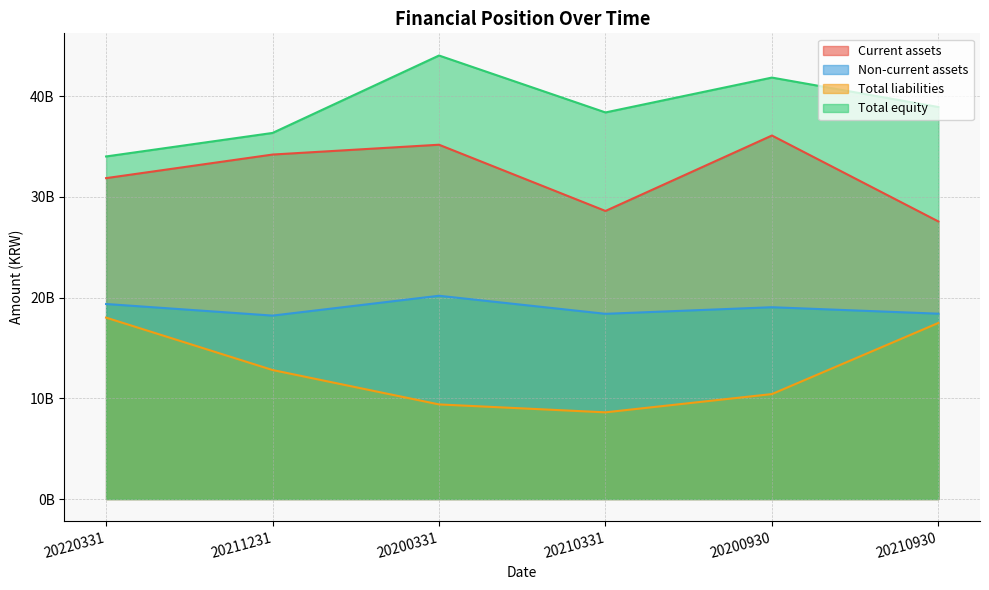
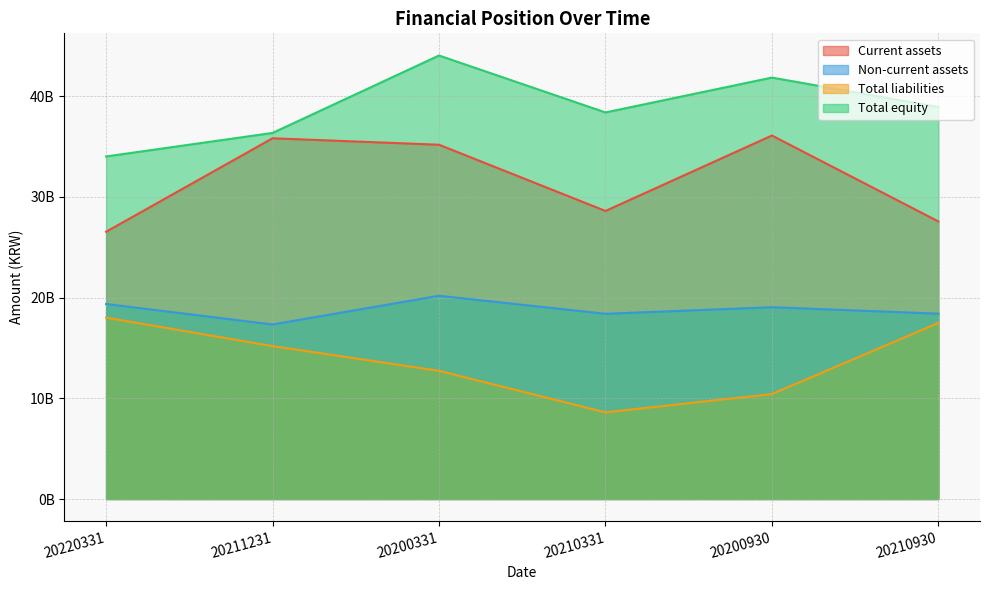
Current assets, 20220331: 31900000000 -> 26500000000
Current assets, 20211231: 34200000000 -> 35800000000
Non-current assets, 20211231: 18200000000 -> 17300000000
Total liabilities, 20211231: 12800000000 -> 15200000000
Total liabilities, 20200331: 9400000000 -> 12700000000
